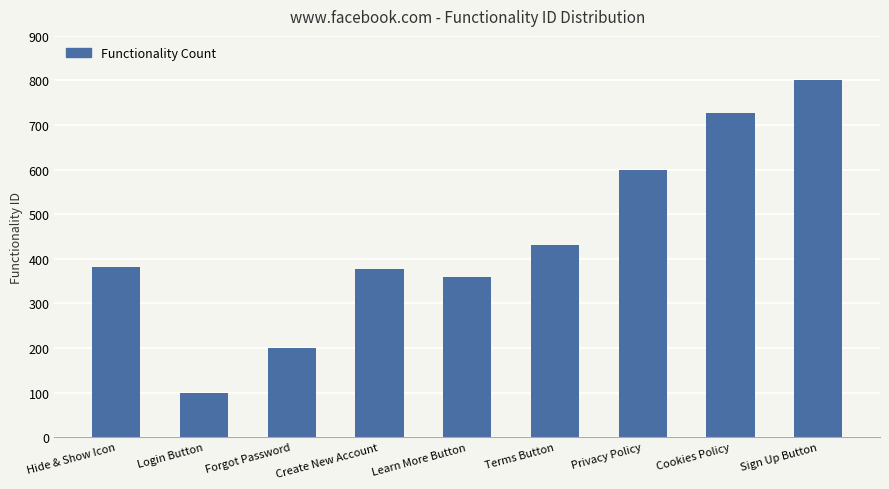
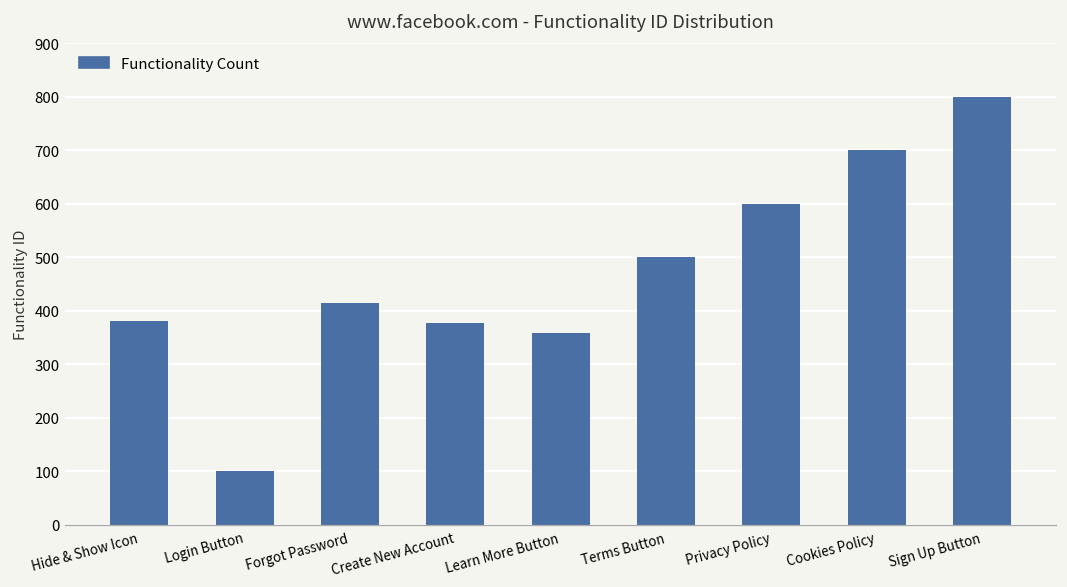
Forgot Password: 200 -> 420
Terms Button: 430 -> 500
Cookies Policy: 730 -> 700
